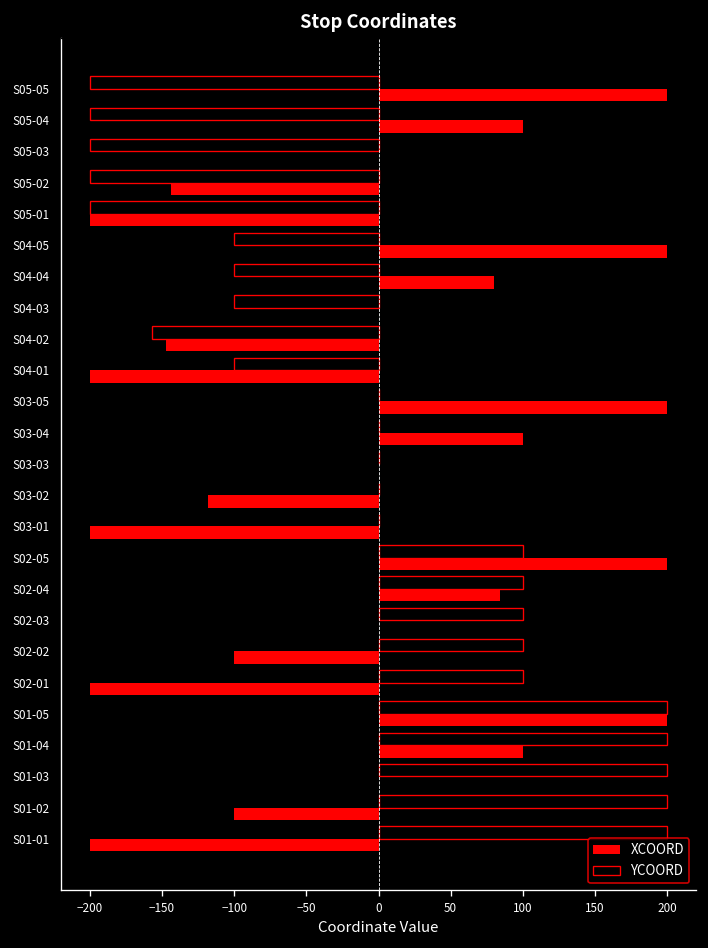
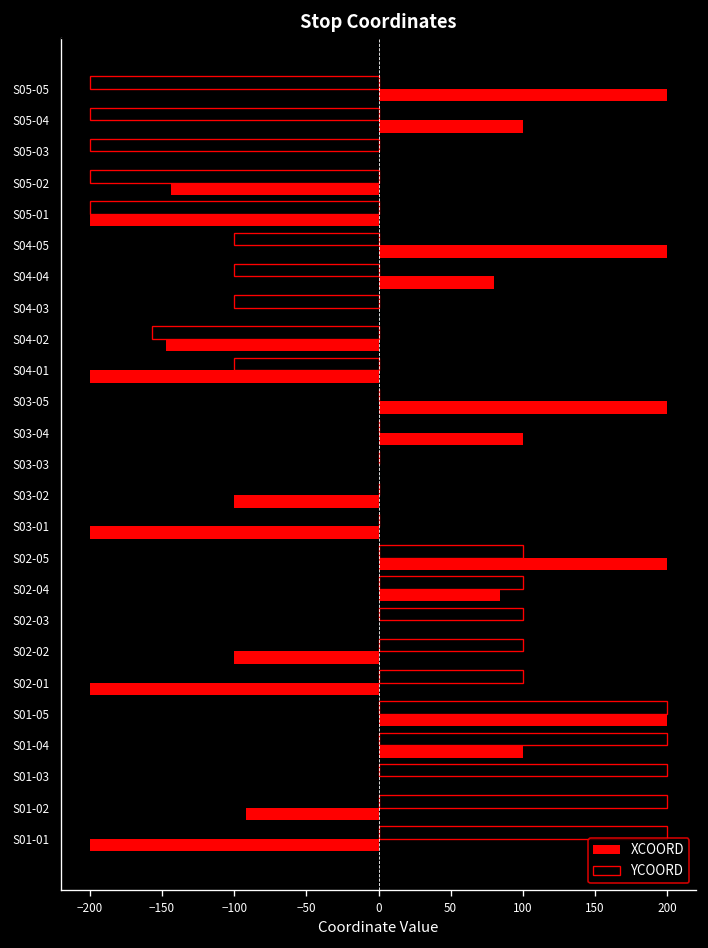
XCOORD, S03-02: -118 -> -100
XCOORD, S01-02: -100 -> -92
